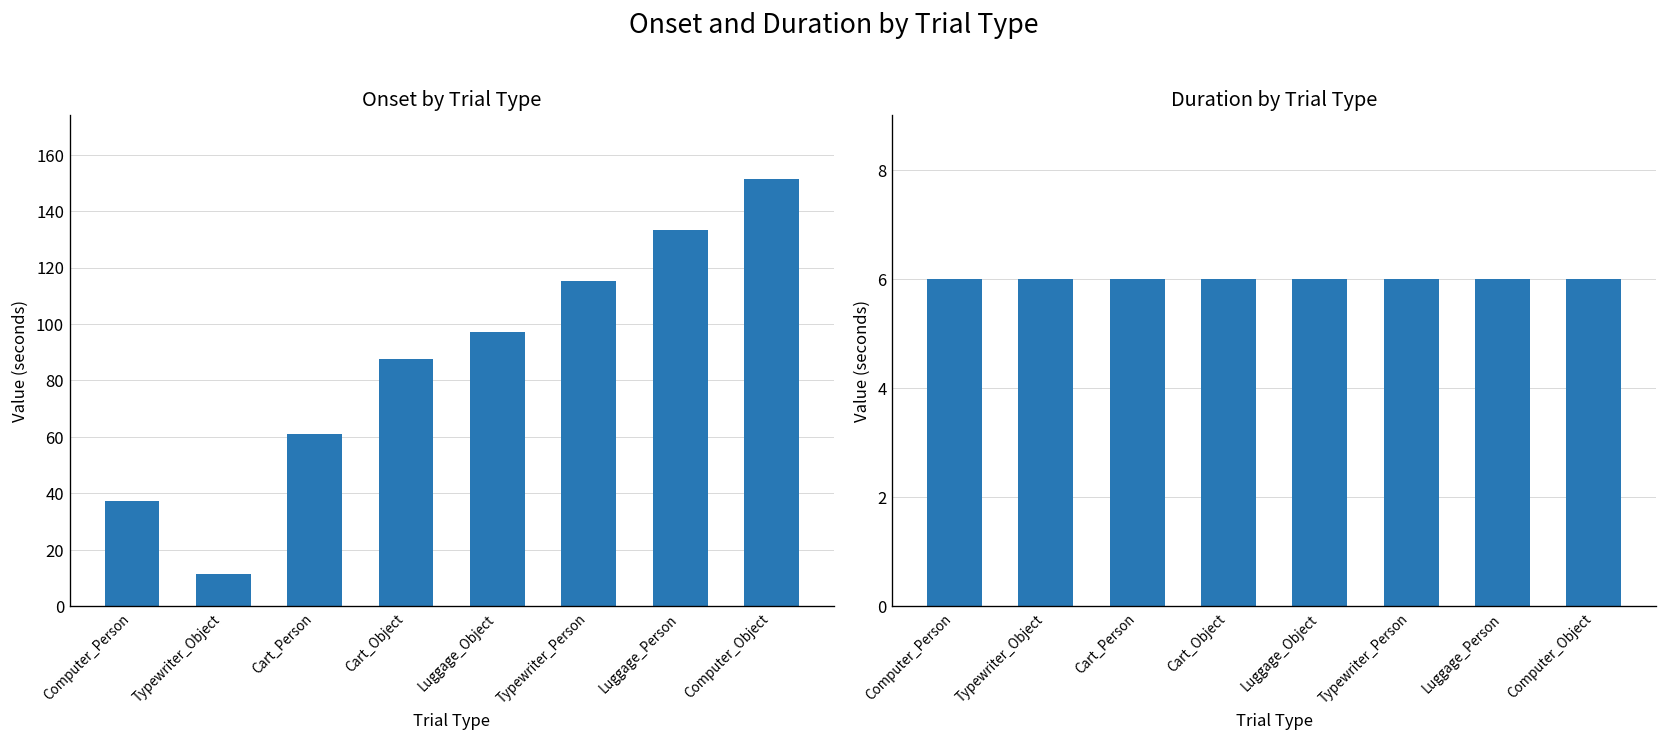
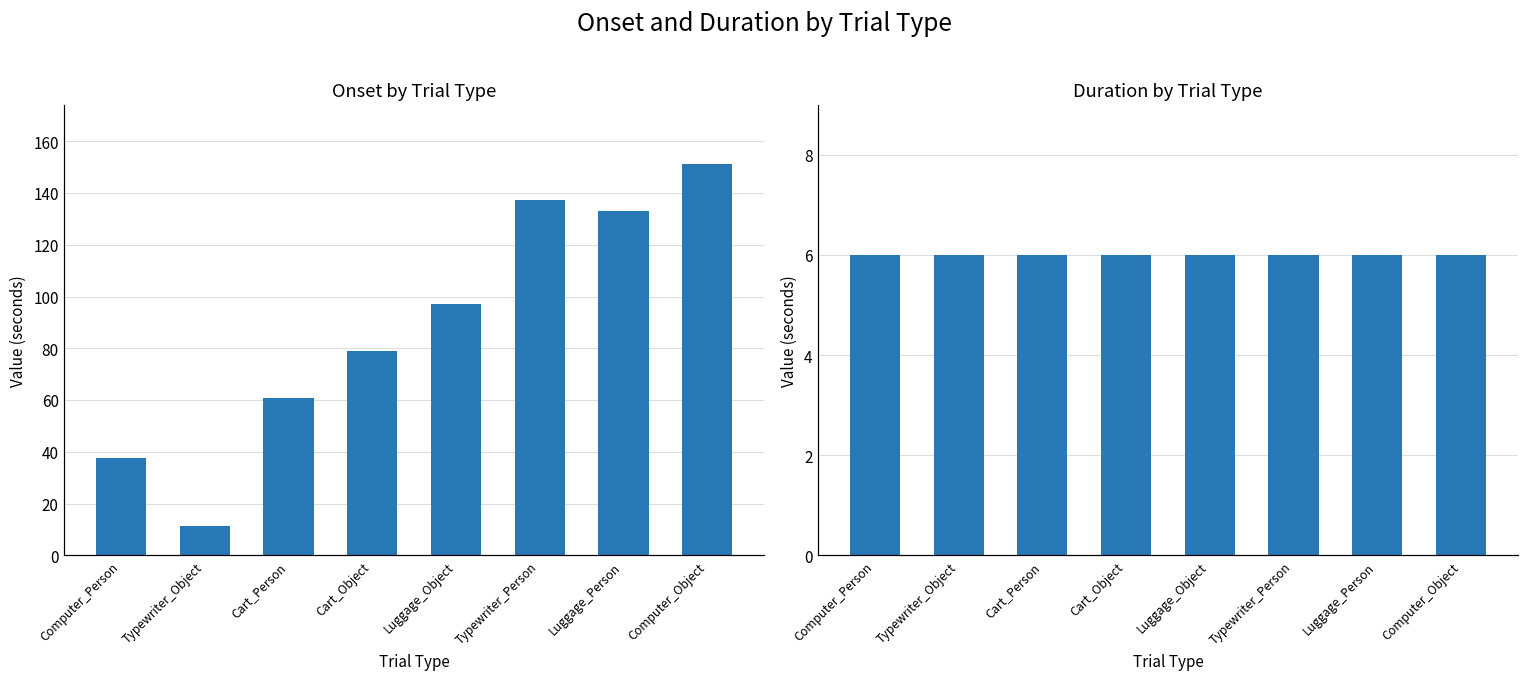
Onset by Trial Type, Cart_Object: 88 -> 79
Onset by Trial Type, Typewriter_Person: 115 -> 137
